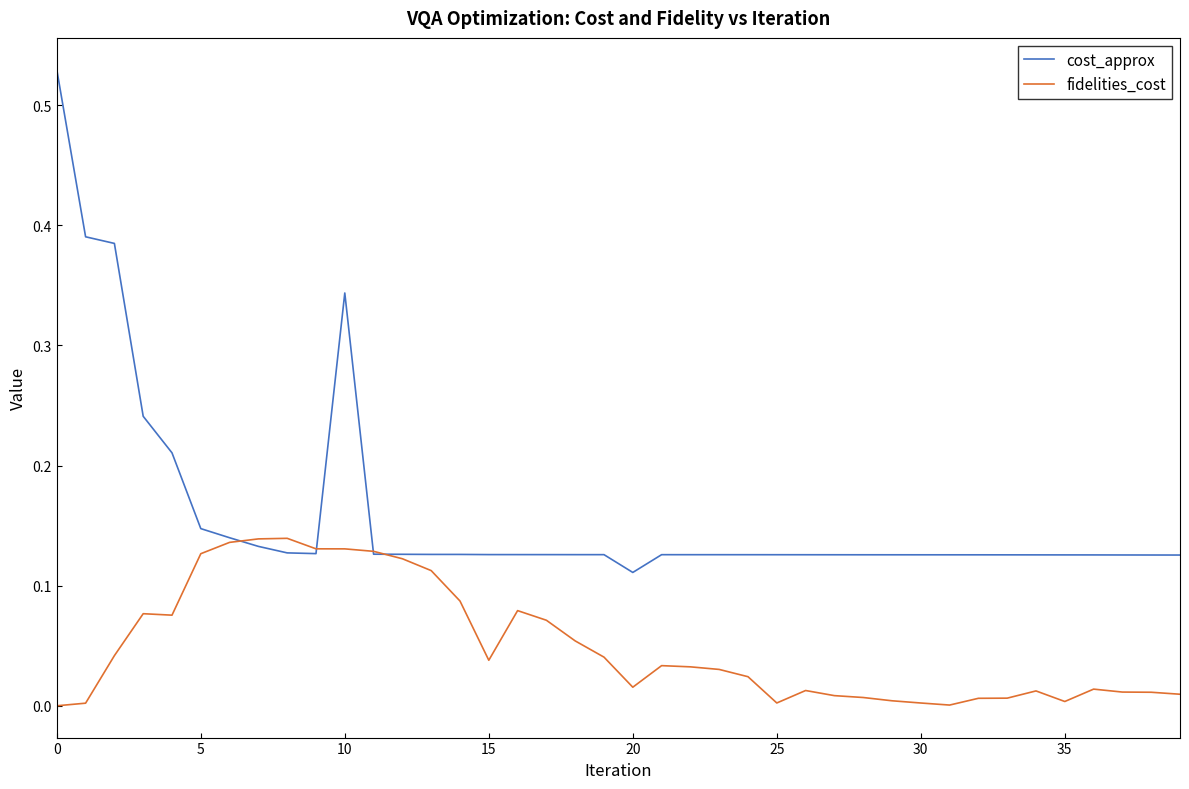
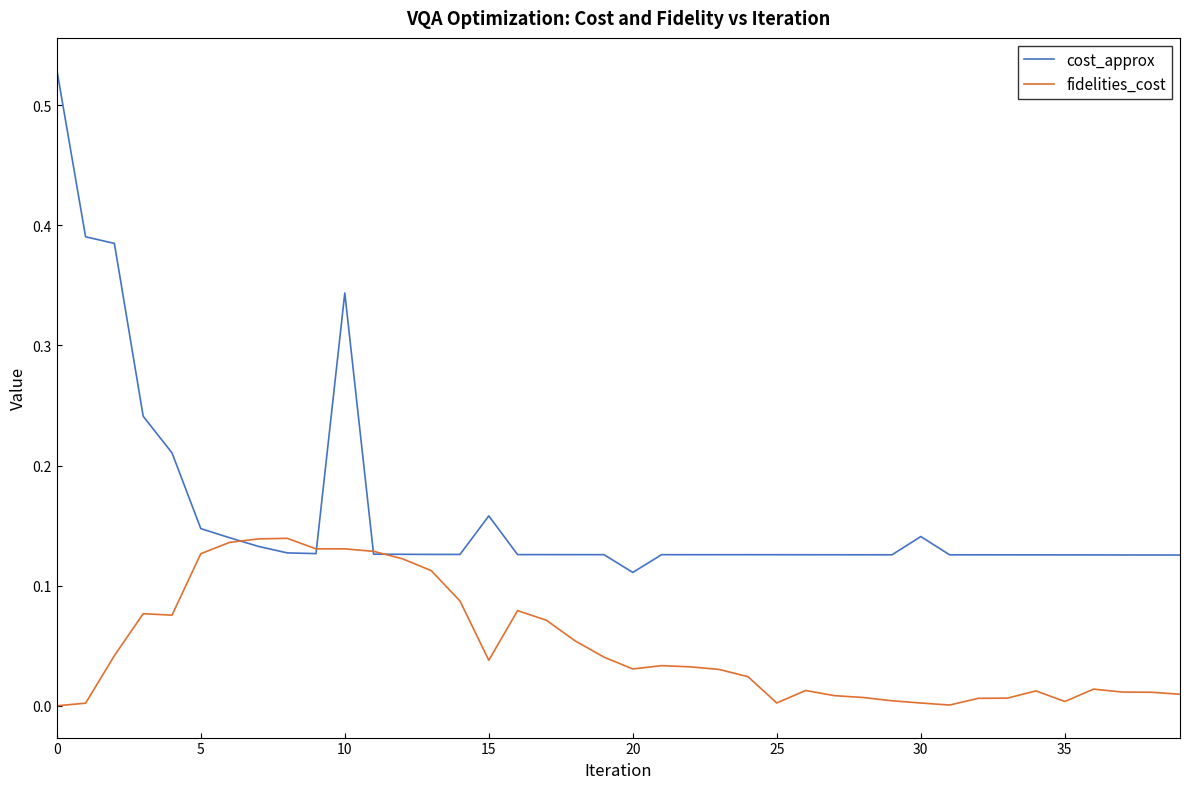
cost_approx, 15: 0.126 -> 0.158
fidelities_cost, 20: 0.015 -> 0.031
cost_approx, 30: 0.126 -> 0.141
